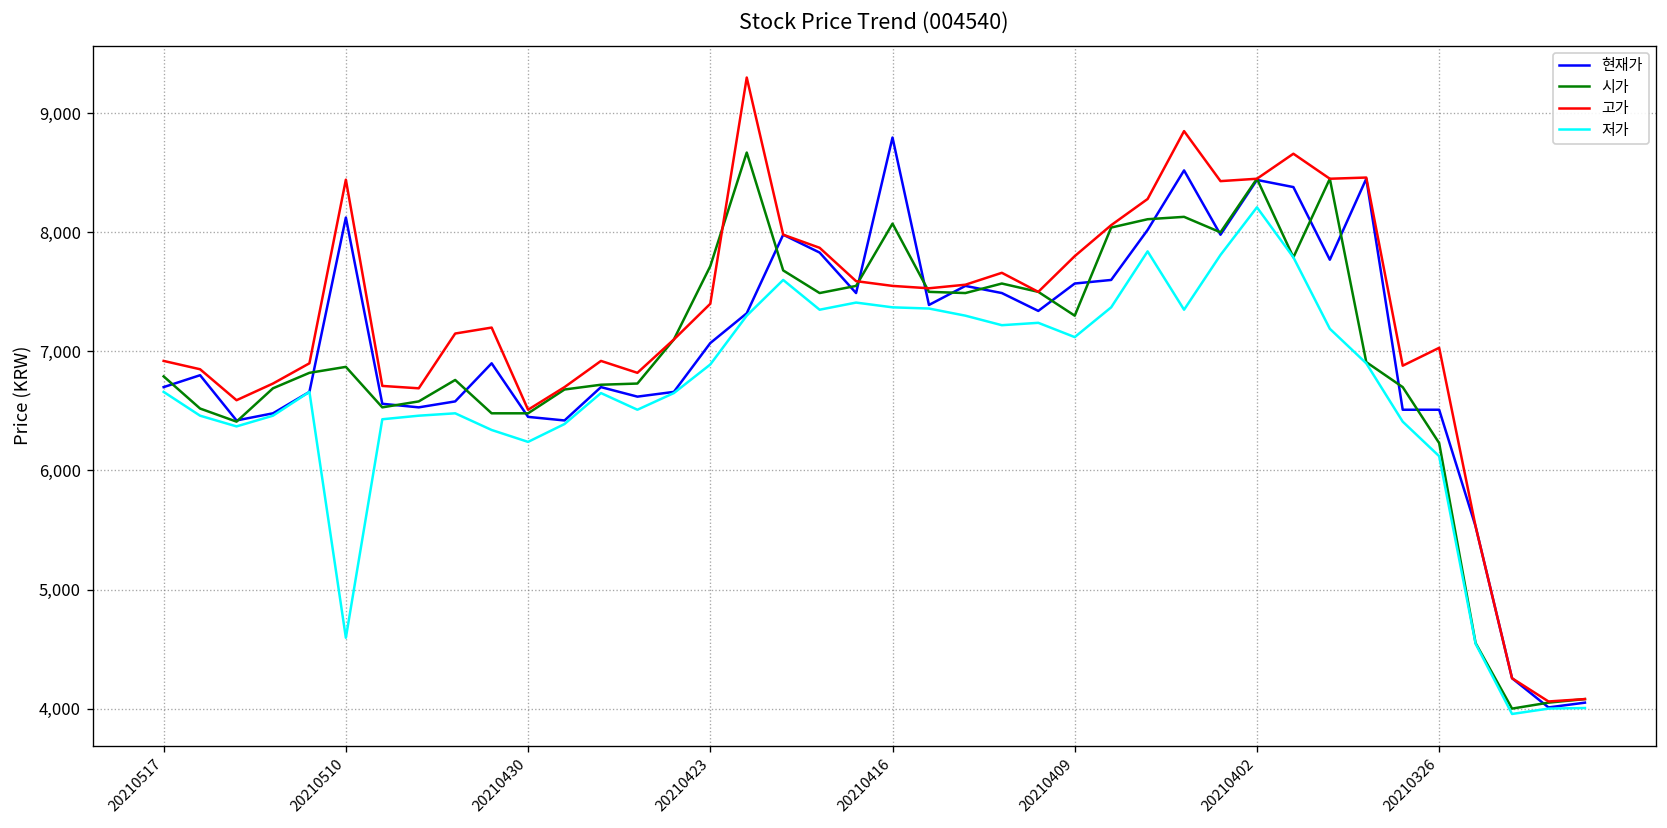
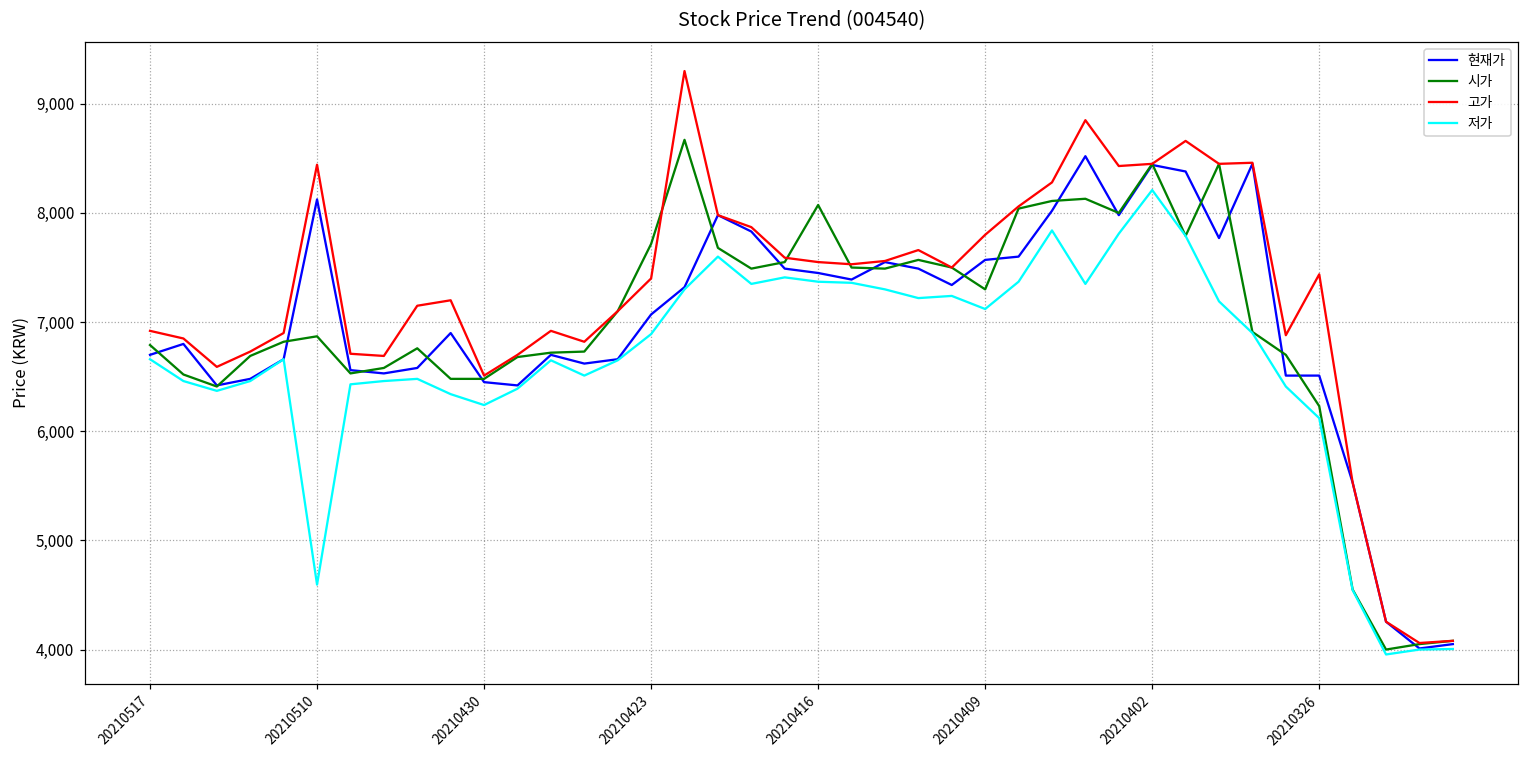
현재가, 20210416: 8,800 -> 7,500
고가, 20210326: 7,000 -> 7,400
